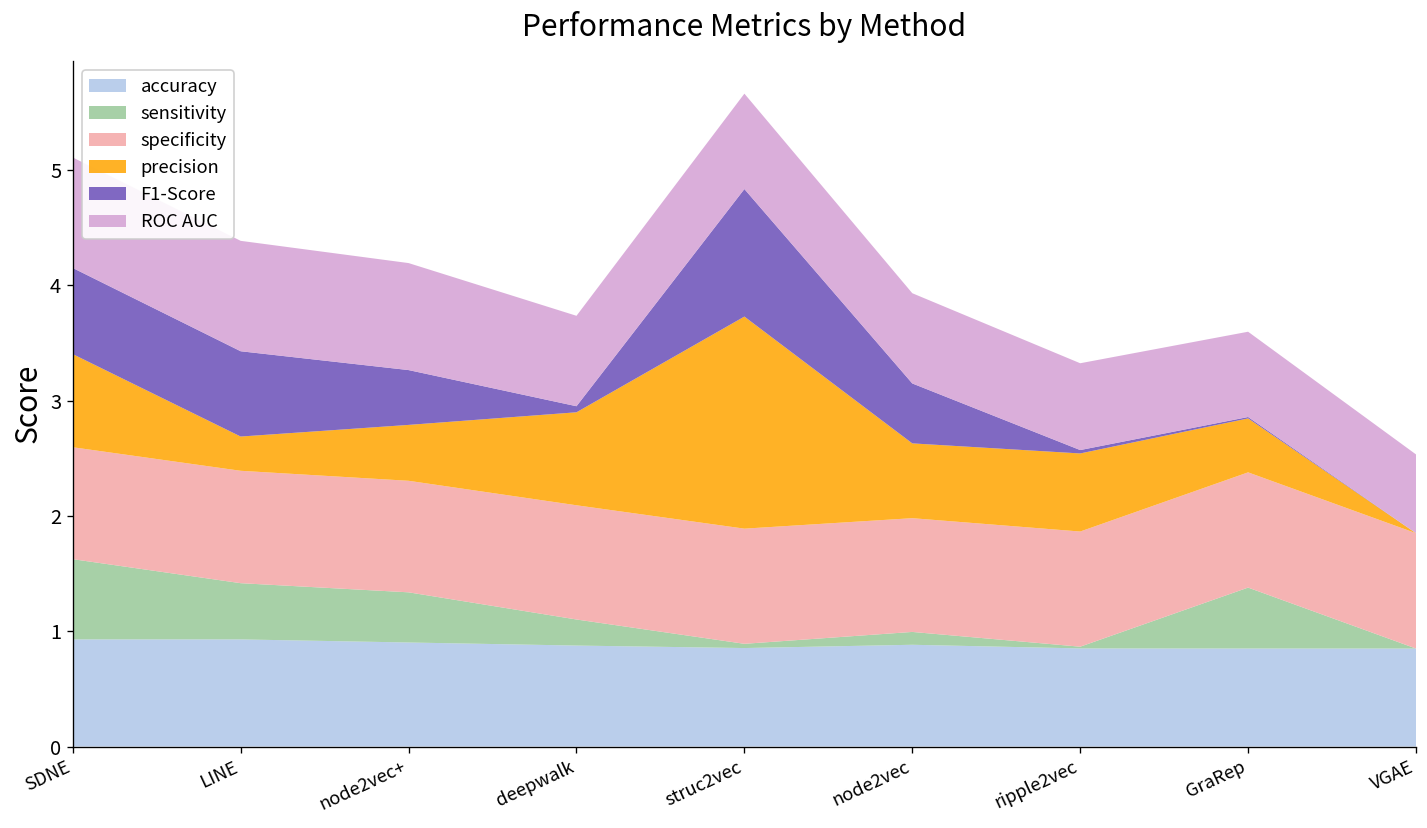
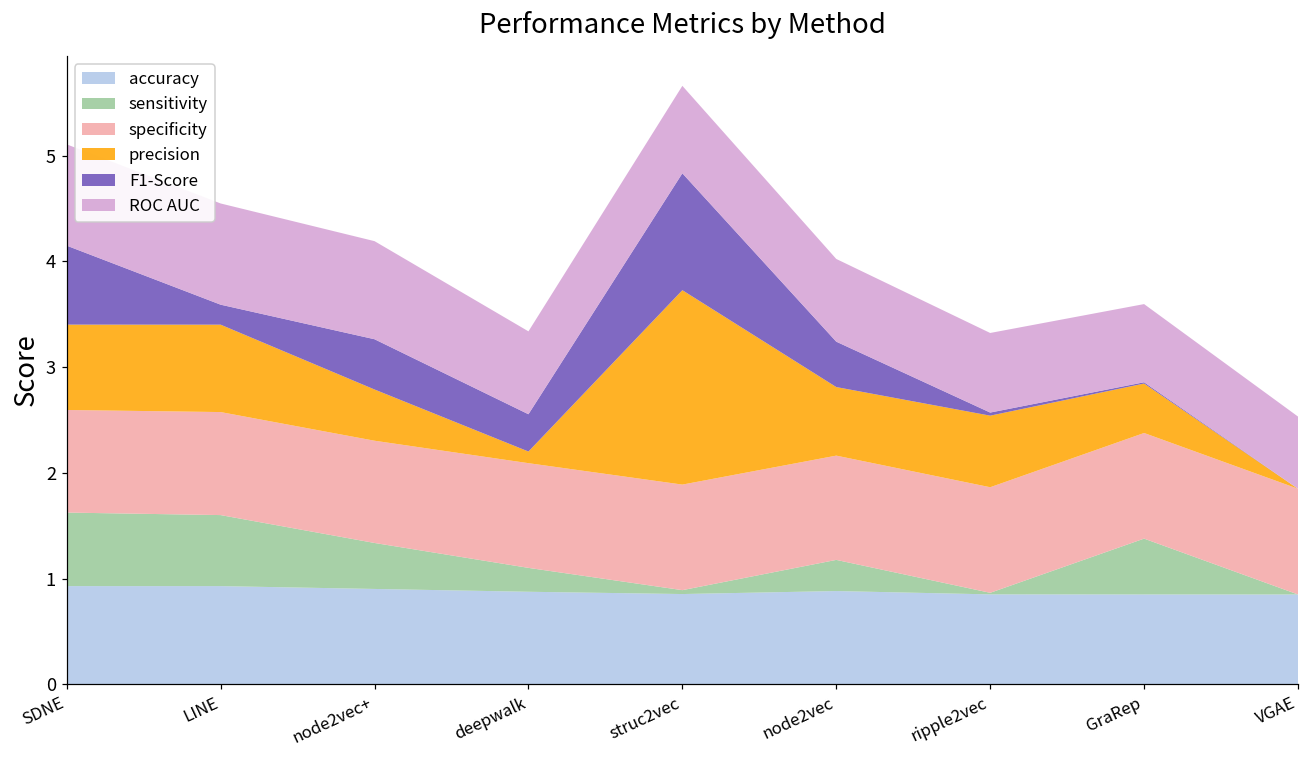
sensitivity, LINE: 0.5 -> 0.7
precision, LINE: 0.3 -> 0.8
F1-Score, LINE: 0.7 -> 0.2
precision, deepwalk: 0.8 -> 0.1
F1-Score, deepwalk: 0.1 -> 0.4
sensitivity, node2vec: 0.1 -> 0.3
F1-Score, node2vec: 0.5 -> 0.4
